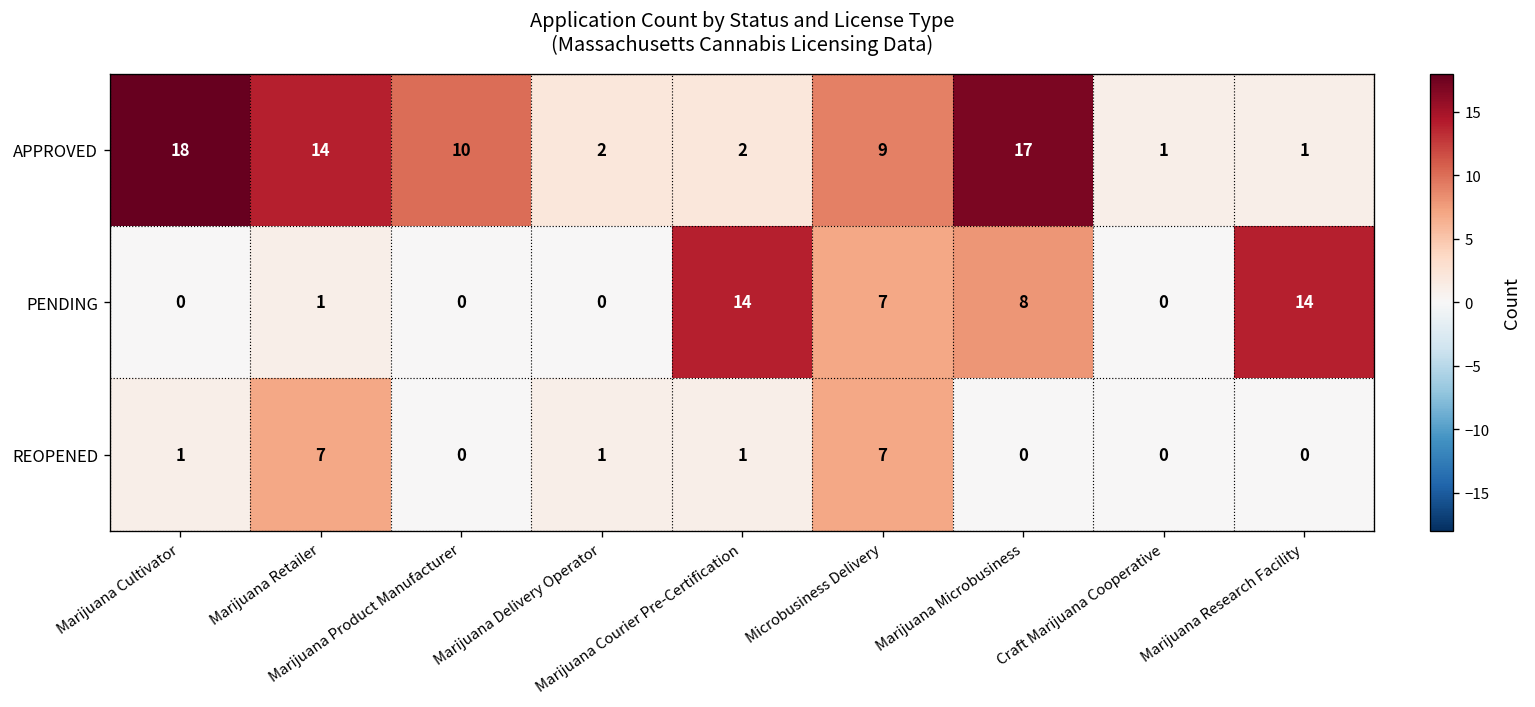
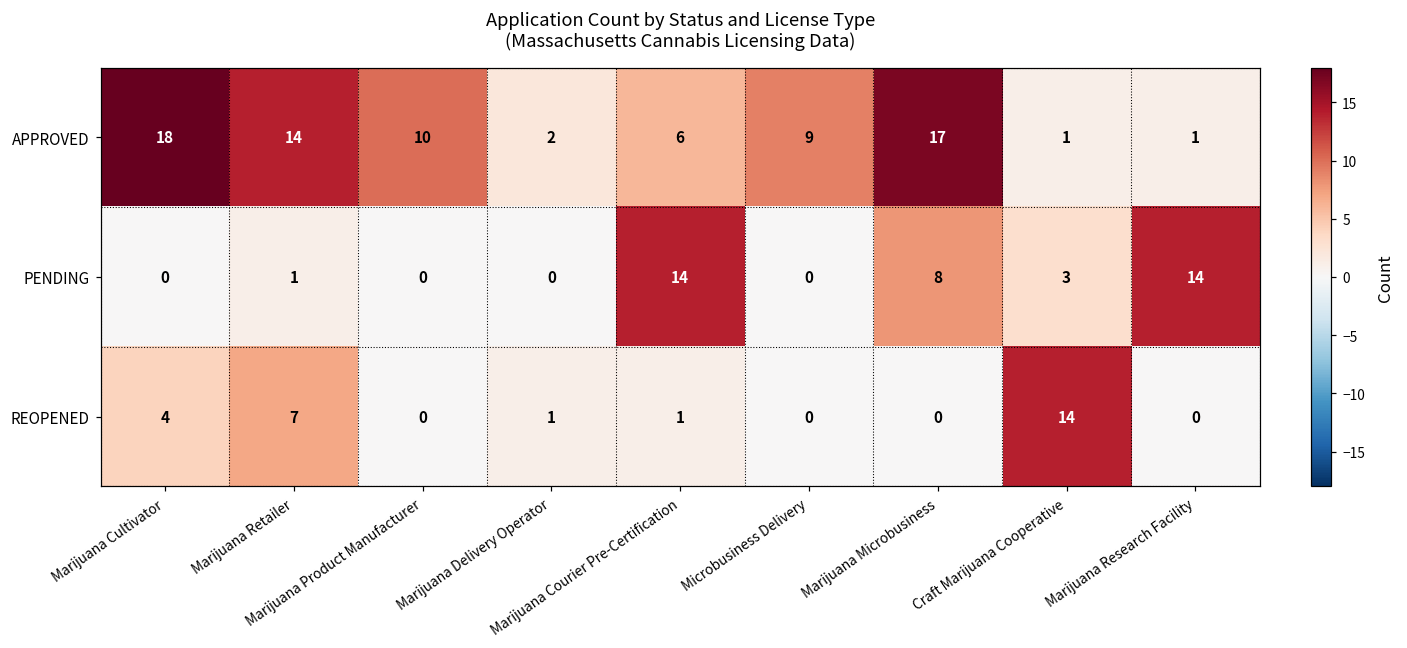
APPROVED, Marijuana Courier Pre-Certification: 2 -> 6
PENDING, Microbusiness Delivery: 7 -> 0
PENDING, Craft Marijuana Cooperative: 0 -> 3
REOPENED, Marijuana Cultivator: 1 -> 4
REOPENED, Microbusiness Delivery: 7 -> 0
REOPENED, Craft Marijuana Cooperative: 0 -> 14
